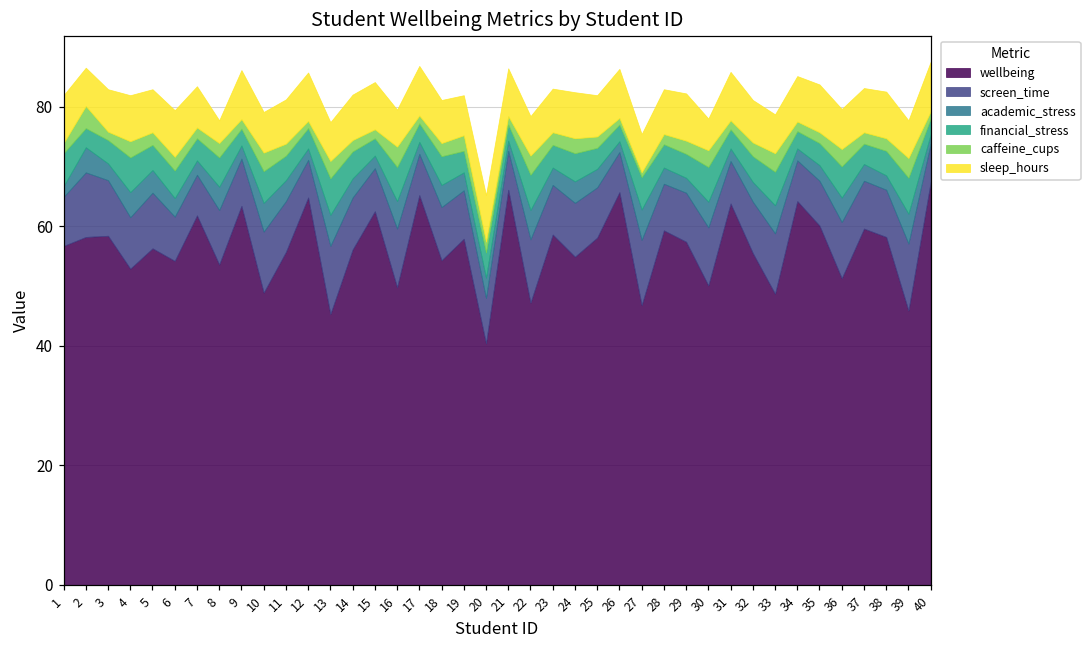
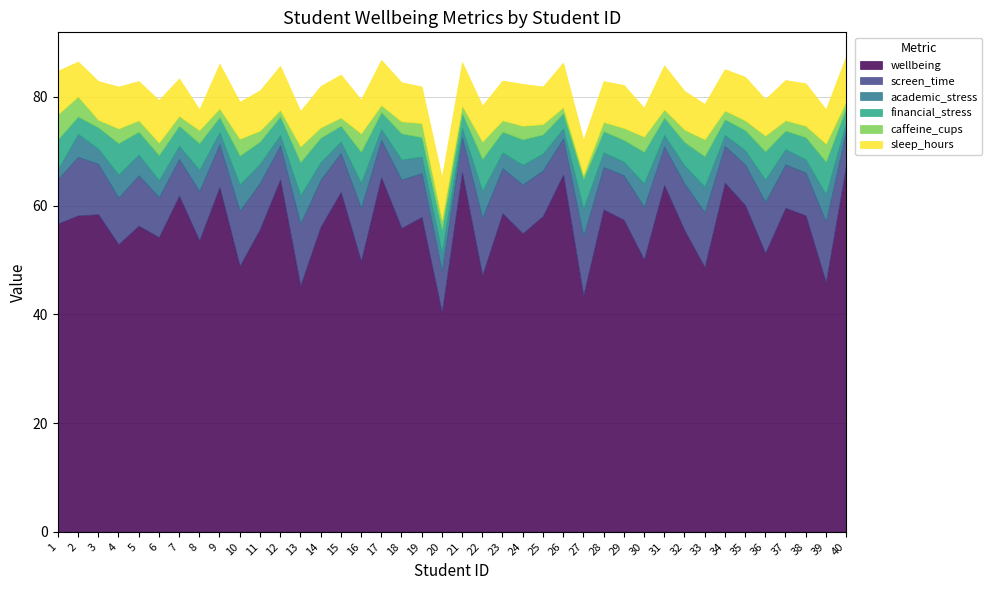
caffeine_cups, 1: 2 -> 5
wellbeing, 18: 54 -> 56
wellbeing, 27: 47 -> 44
